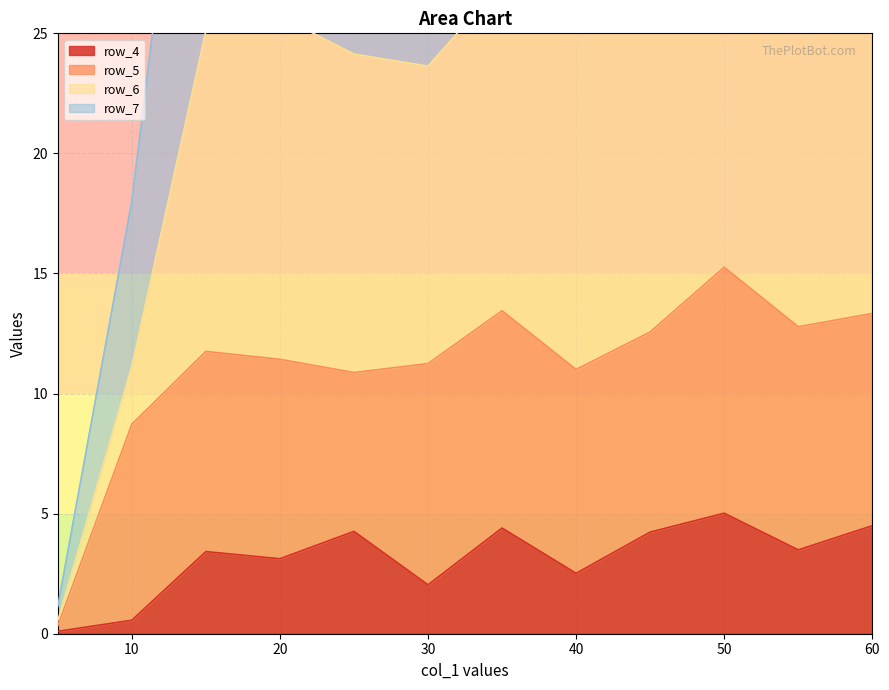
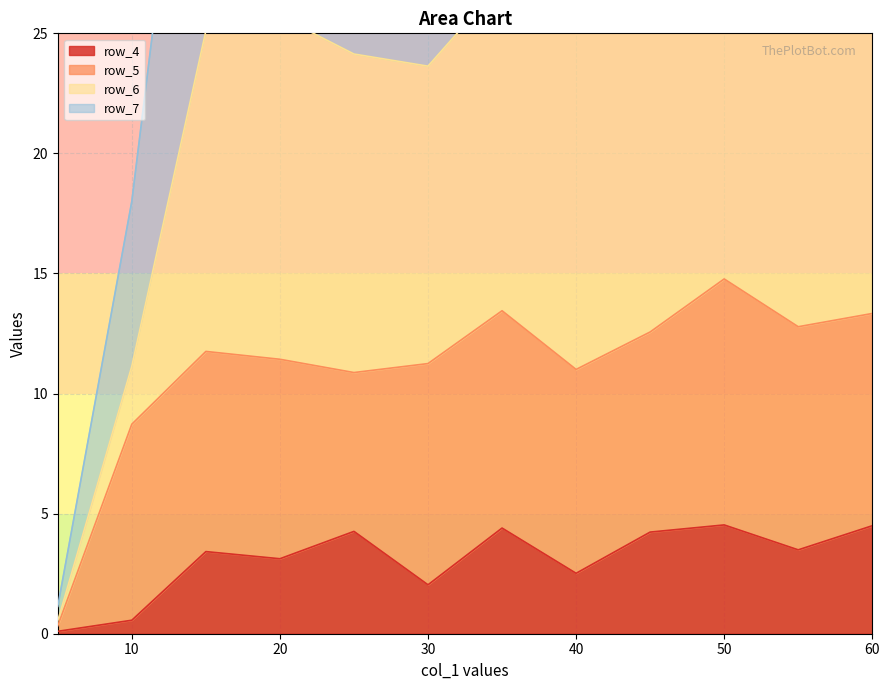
row_4, 50: 5.0 -> 4.5
